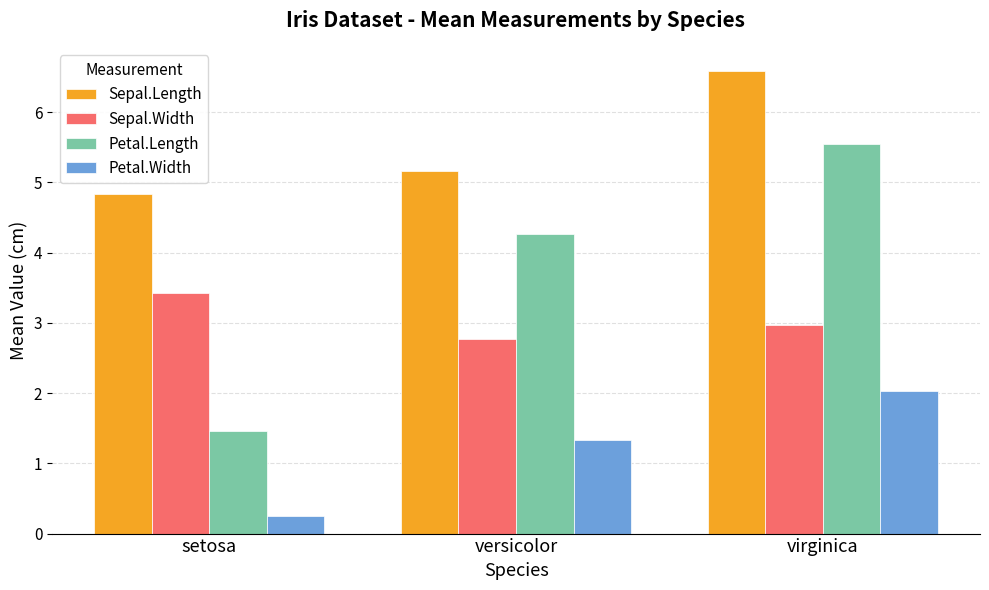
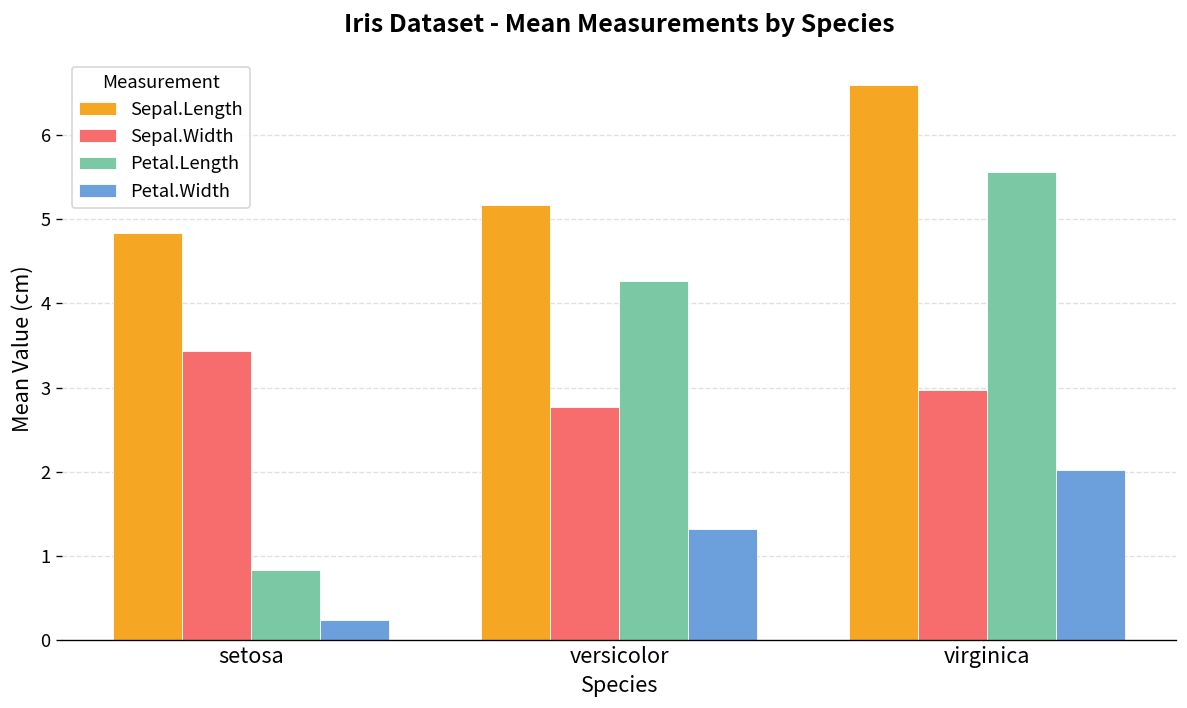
Petal.Length, setosa: 1.5 -> 0.8
